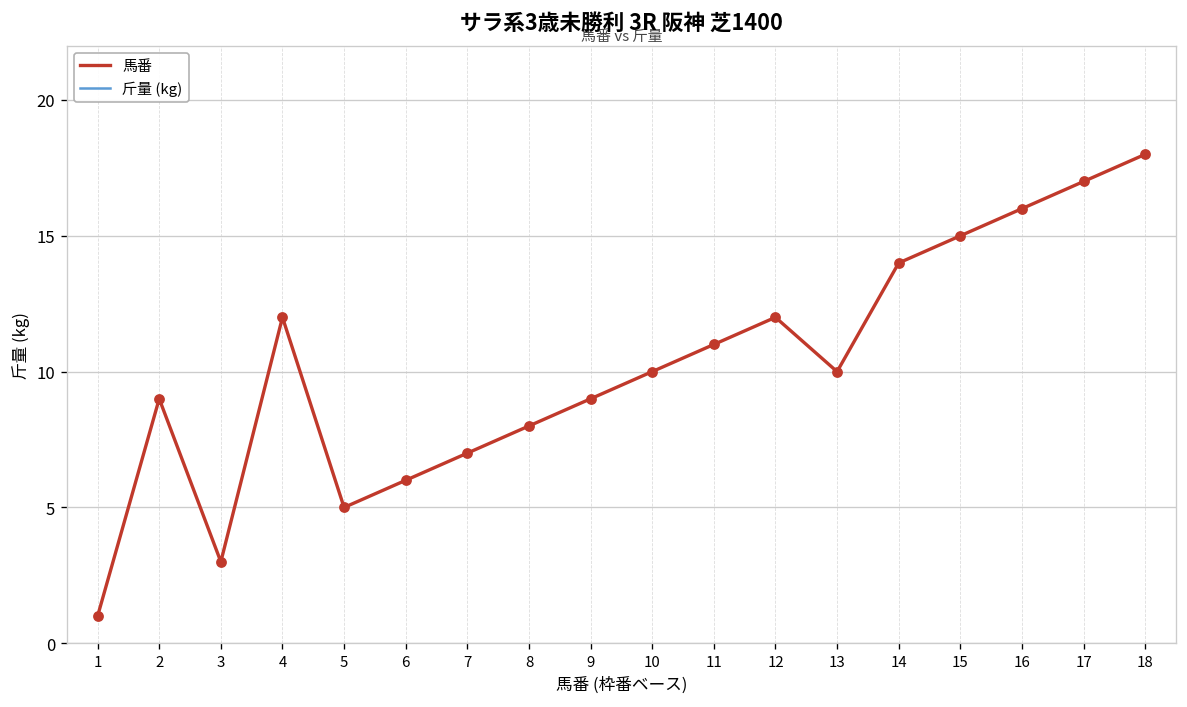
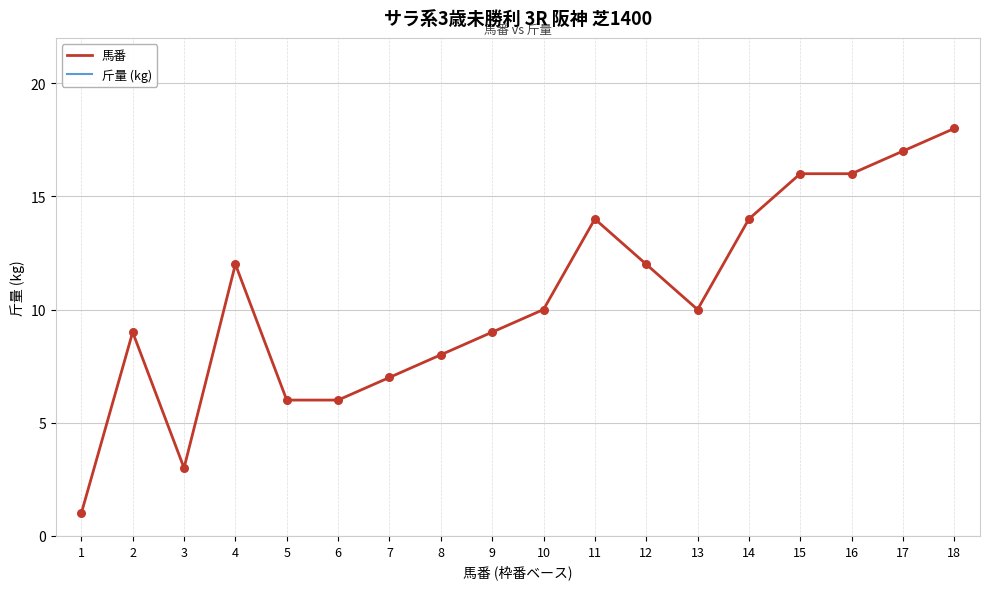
馬番, 5: 5 -> 6
馬番, 11: 11 -> 14
馬番, 15: 15 -> 16
